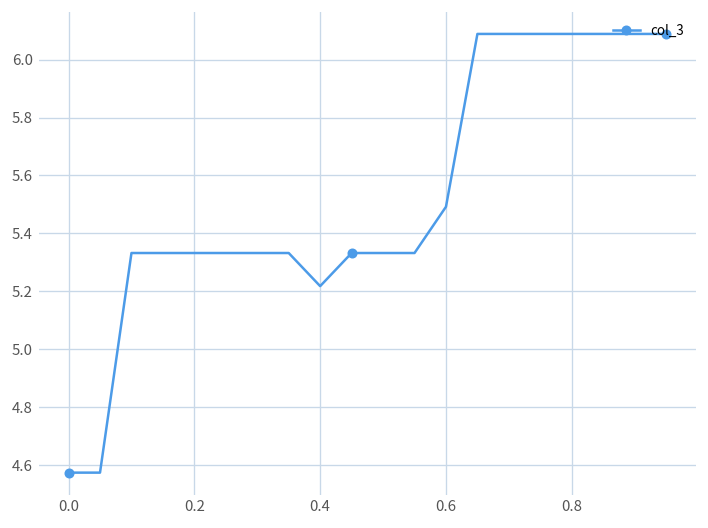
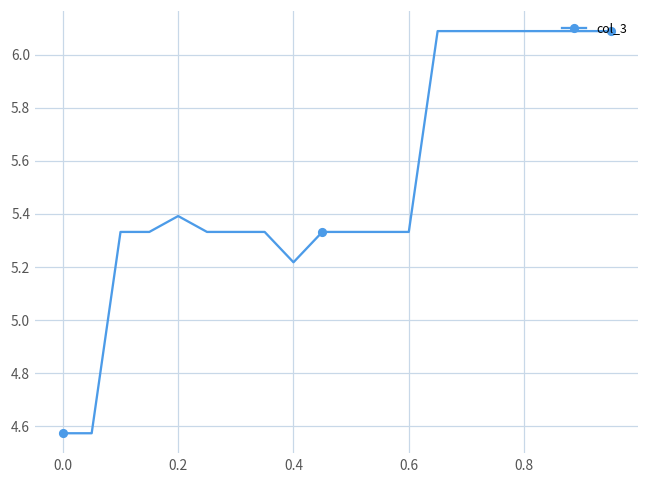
0.2: 5.33 -> 5.39
0.6: 5.49 -> 5.33
